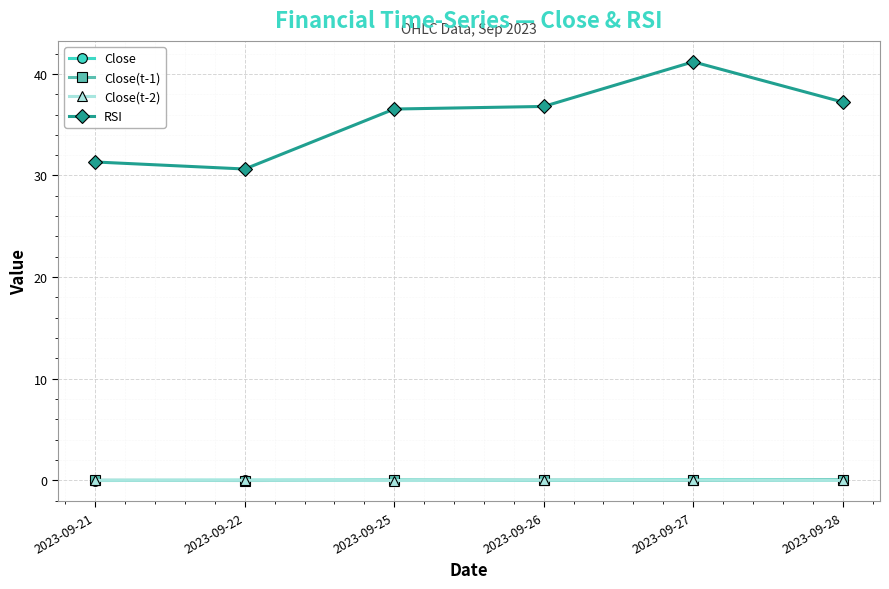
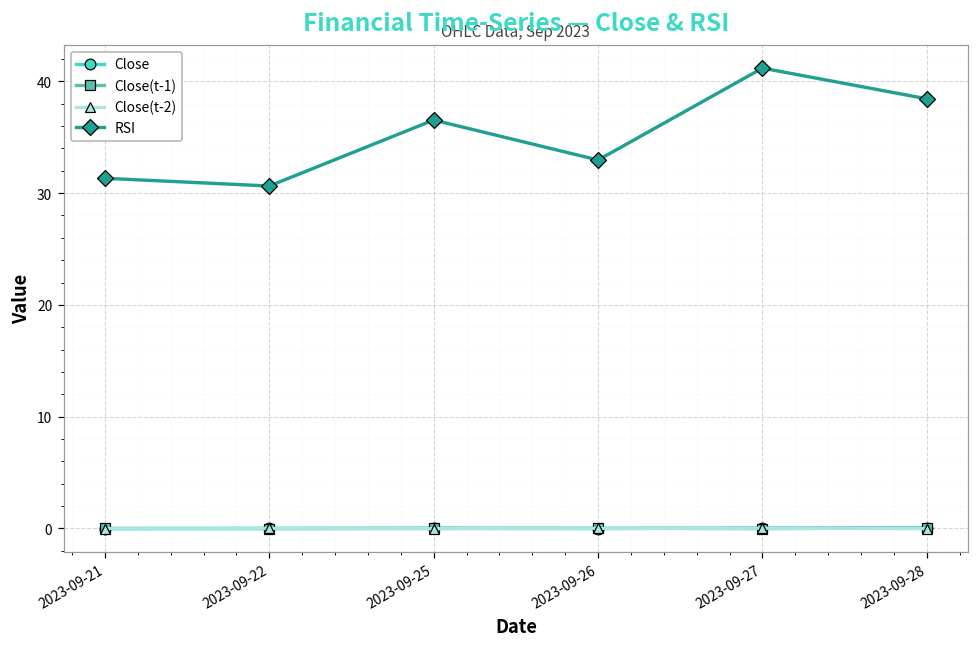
RSI, 2023-09-26: 36.8 -> 33.0
RSI, 2023-09-28: 37.2 -> 38.4
